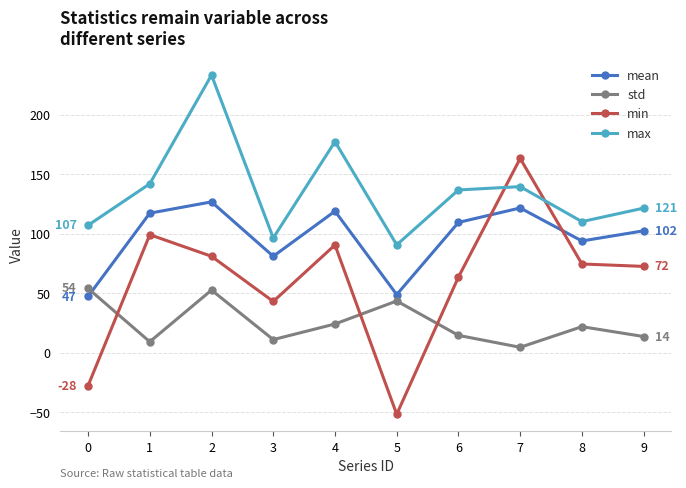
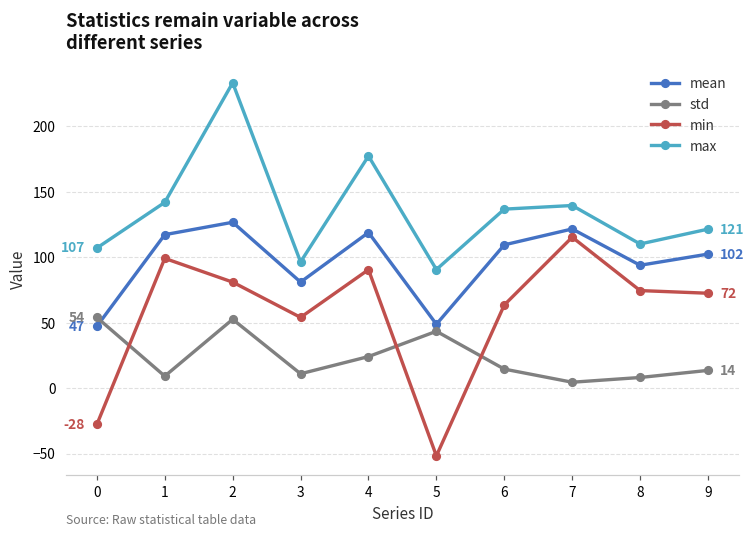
min, 3: 43 -> 54
min, 7: 163 -> 115
std, 8: 22 -> 8
